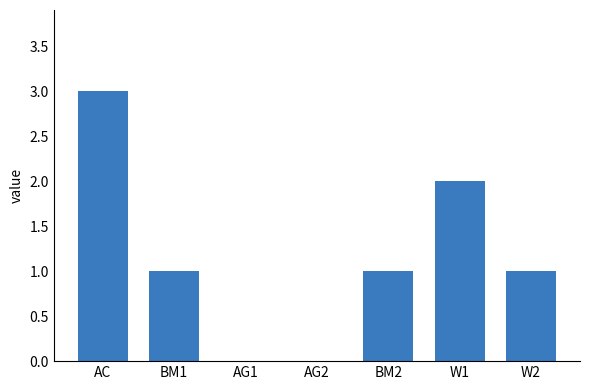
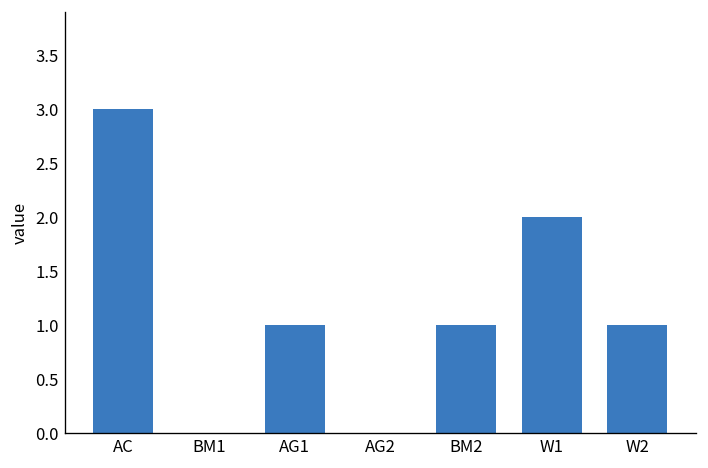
BM1: 1 -> 0
AG1: 0 -> 1
